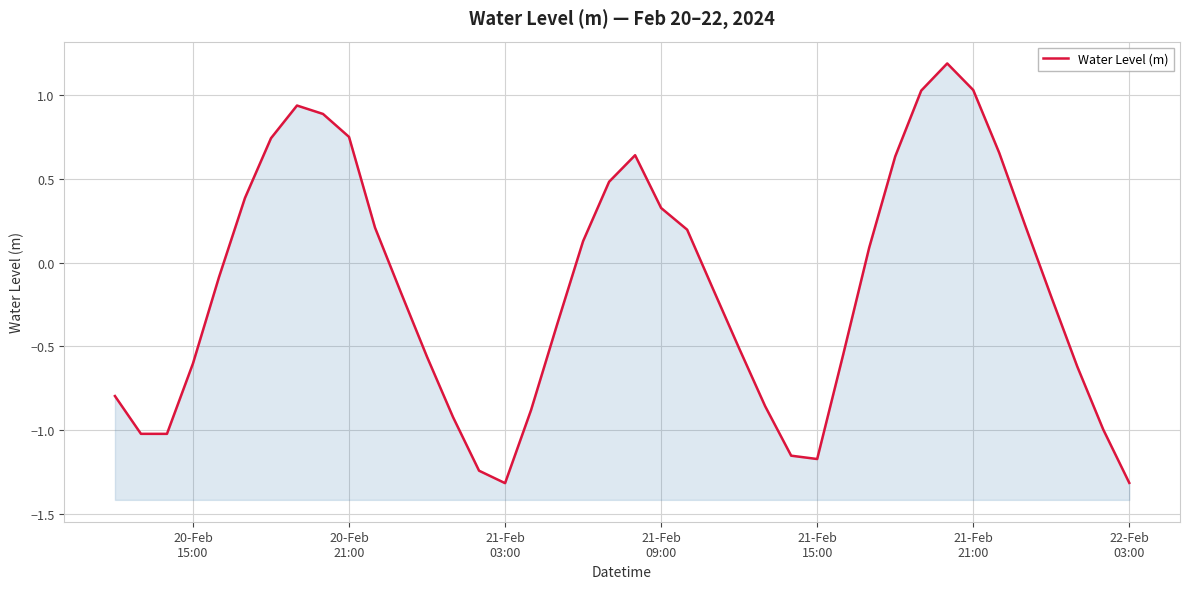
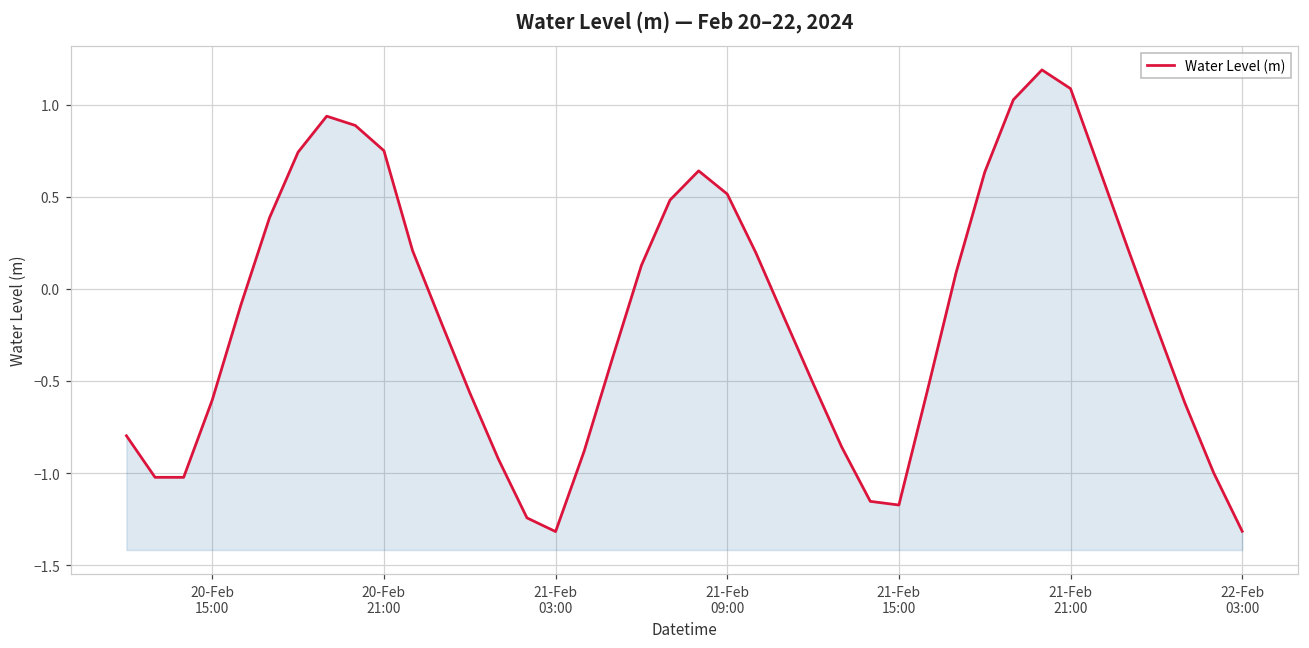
21-Feb 09:00: 0.33 -> 0.51
21-Feb 21:00: 1.03 -> 1.09
